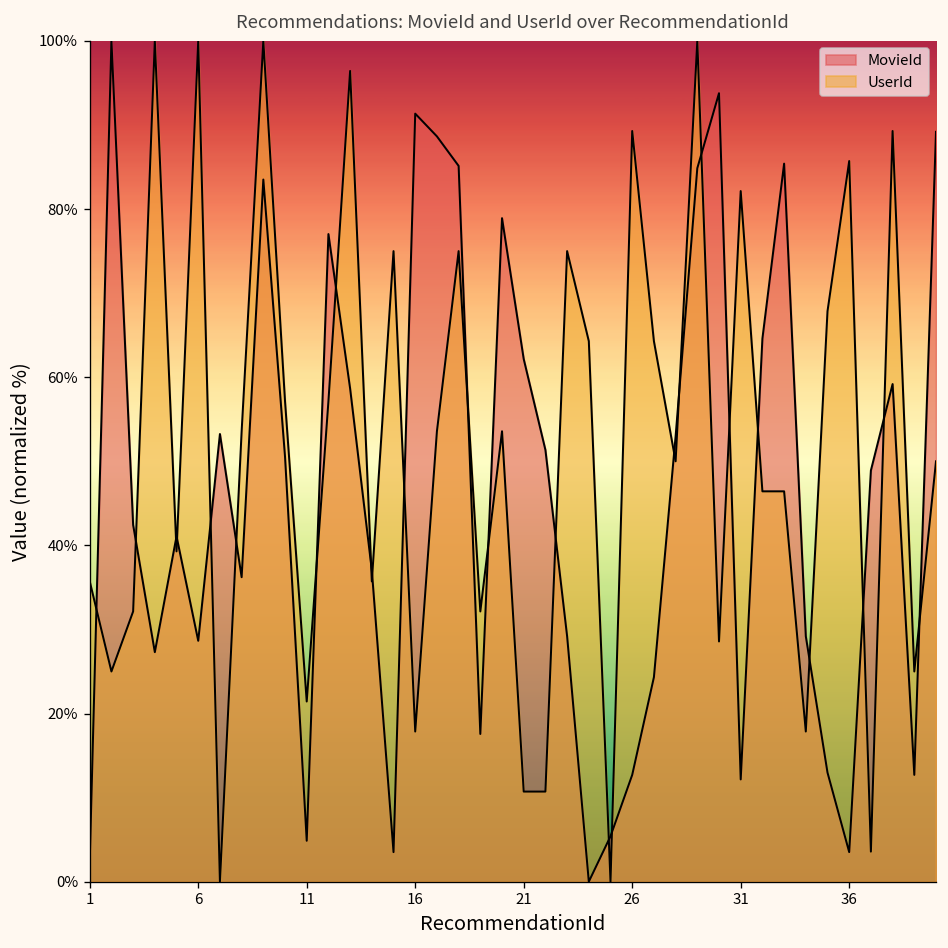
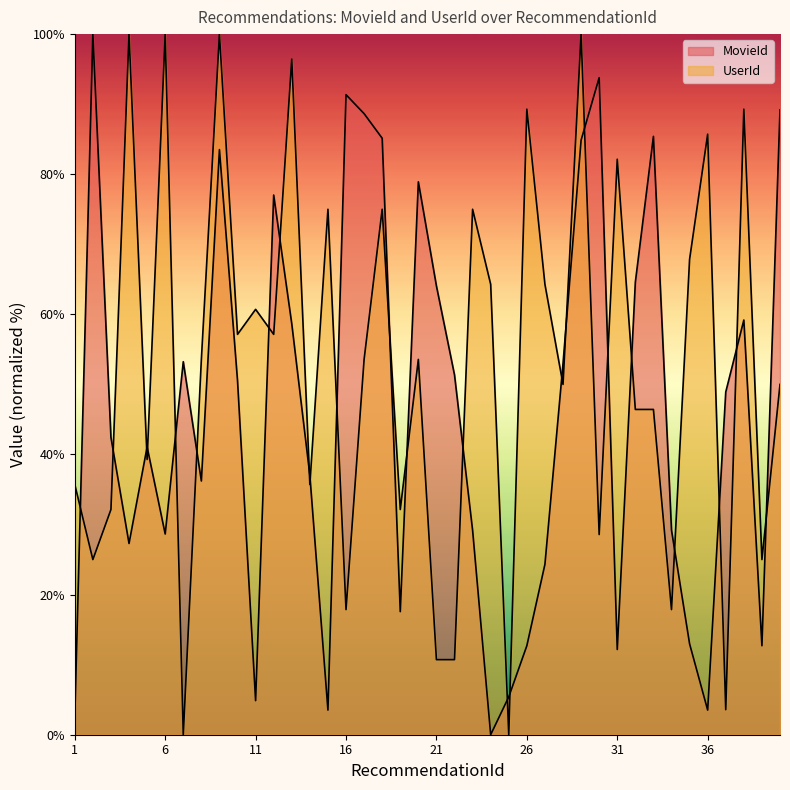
UserId, 11: 21% -> 61%
MovieId, 21: 62% -> 64%
